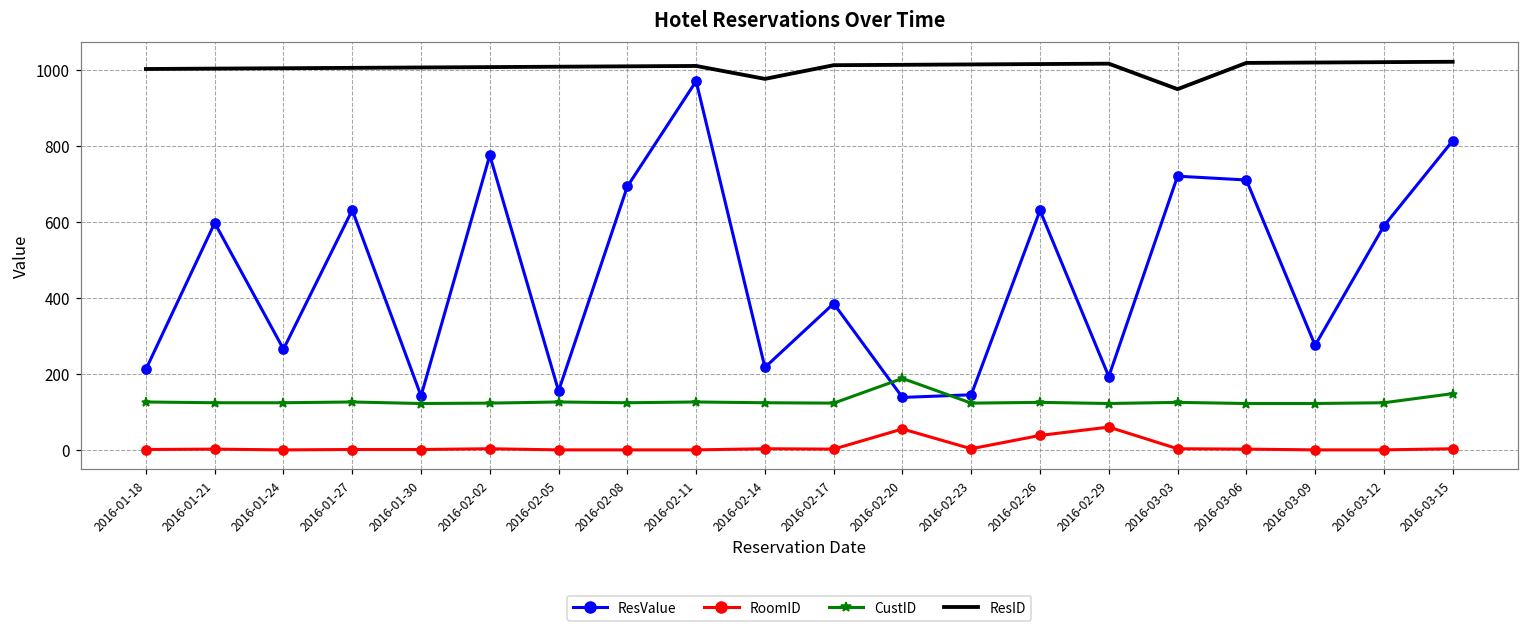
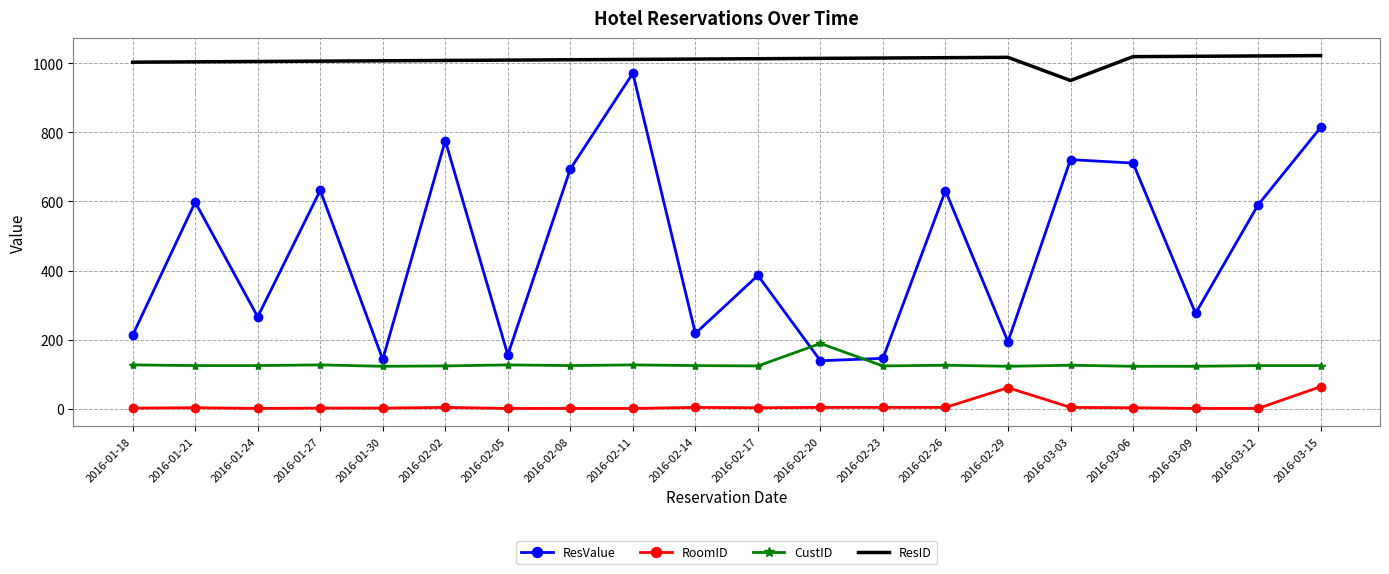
ResID, 2016-02-14: 980 -> 1010
RoomID, 2016-02-20: 60 -> 0
RoomID, 2016-02-26: 40 -> 0
RoomID, 2016-03-15: 0 -> 60
CustID, 2016-03-15: 150 -> 130
